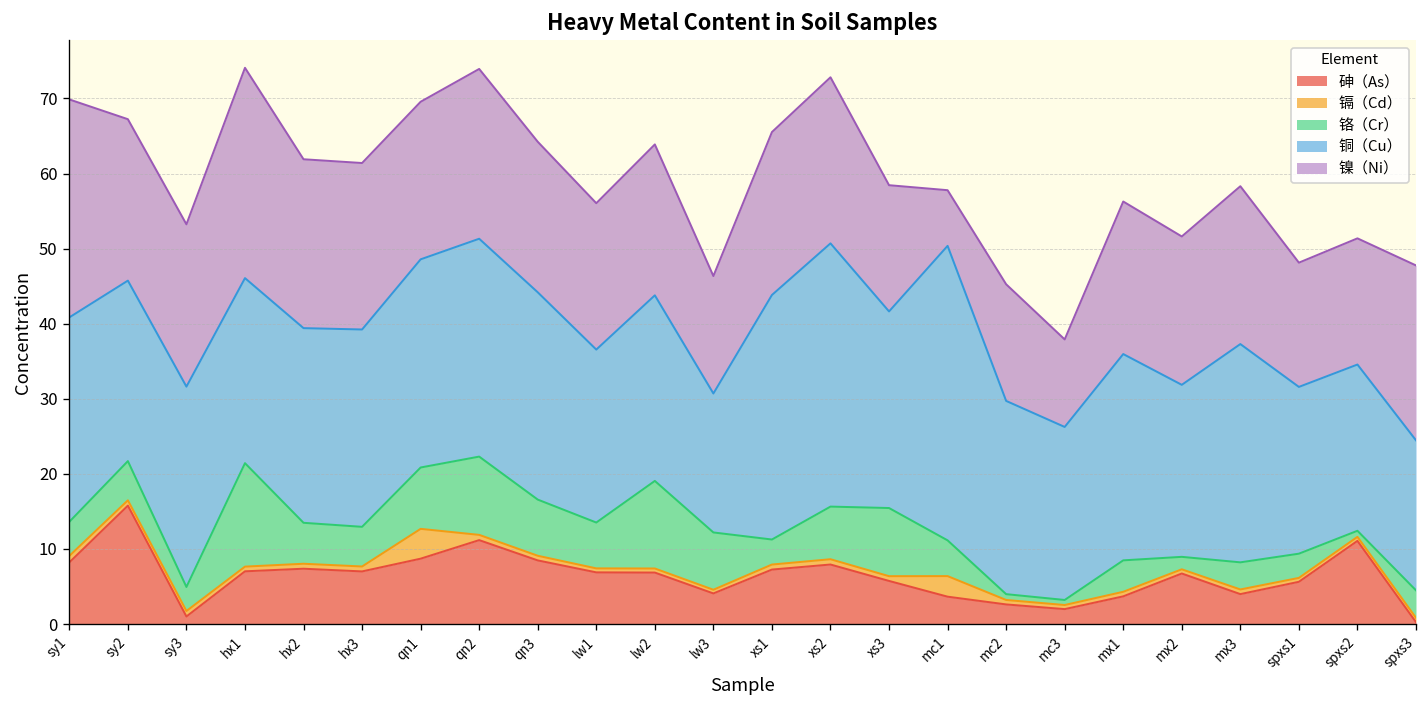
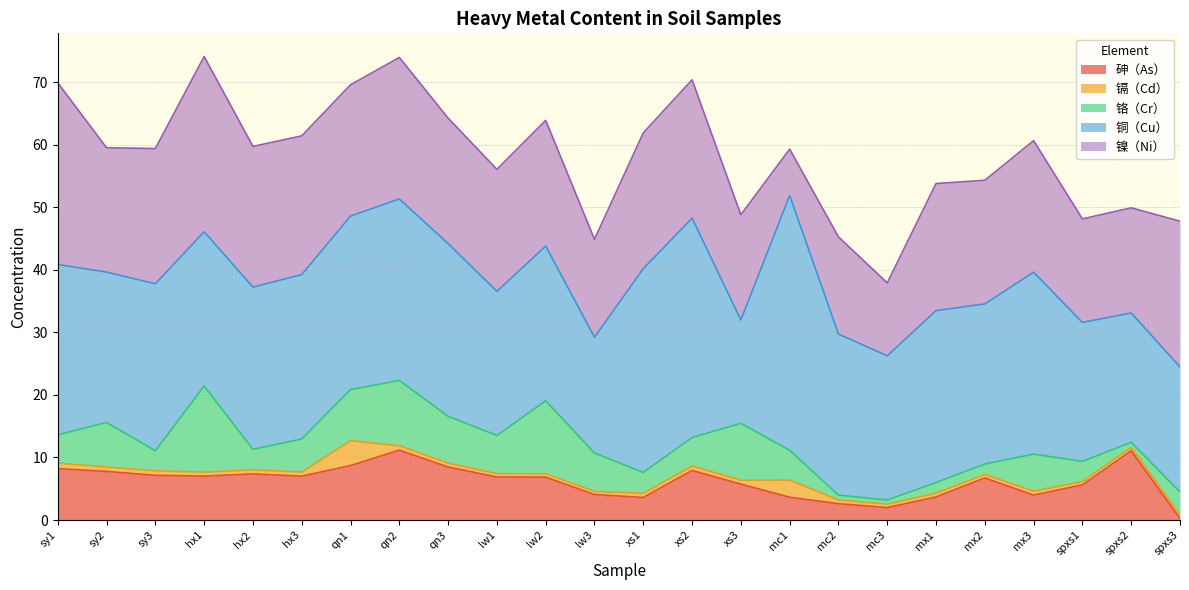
砷（As）, sy2: 16 -> 8
铬（Cr）, sy2: 5 -> 7
镍（Ni）, sy2: 21 -> 20
砷（As）, sy3: 1 -> 7
铬（Cr）, hx2: 5 -> 3
铬（Cr）, lw3: 8 -> 6
砷（As）, xs1: 7 -> 4
铬（Cr）, xs2: 7 -> 5
铜（Cu）, xs3: 26 -> 17
铜（Cu）, mc1: 39 -> 41
铬（Cr）, mx1: 4 -> 2
铜（Cu）, mx2: 23 -> 26
铬（Cr）, mx3: 4 -> 6
铜（Cu）, spxs2: 22 -> 21
